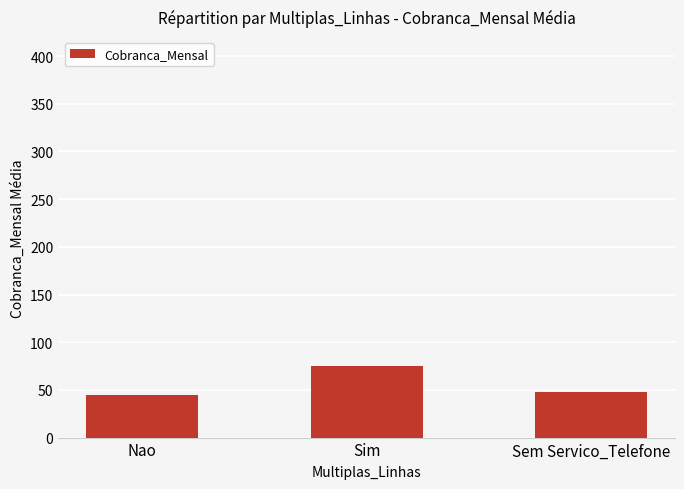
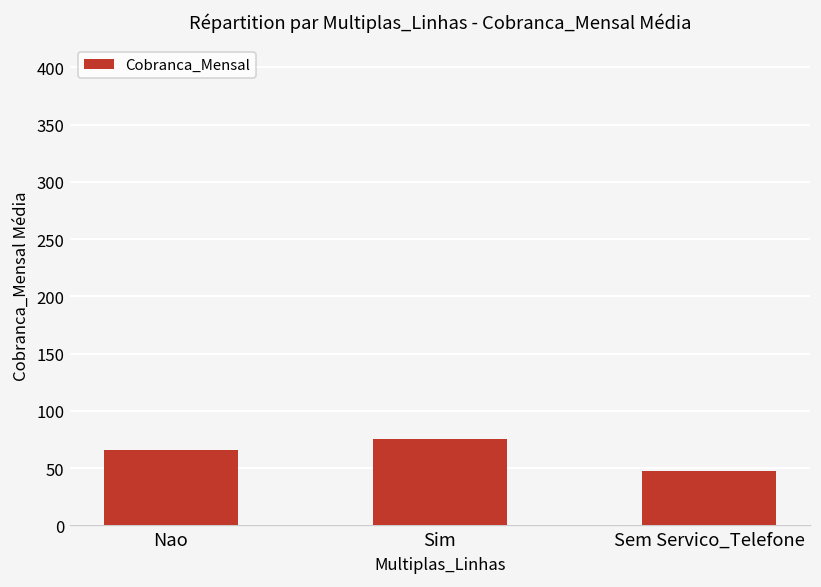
Nao: 40 -> 70
